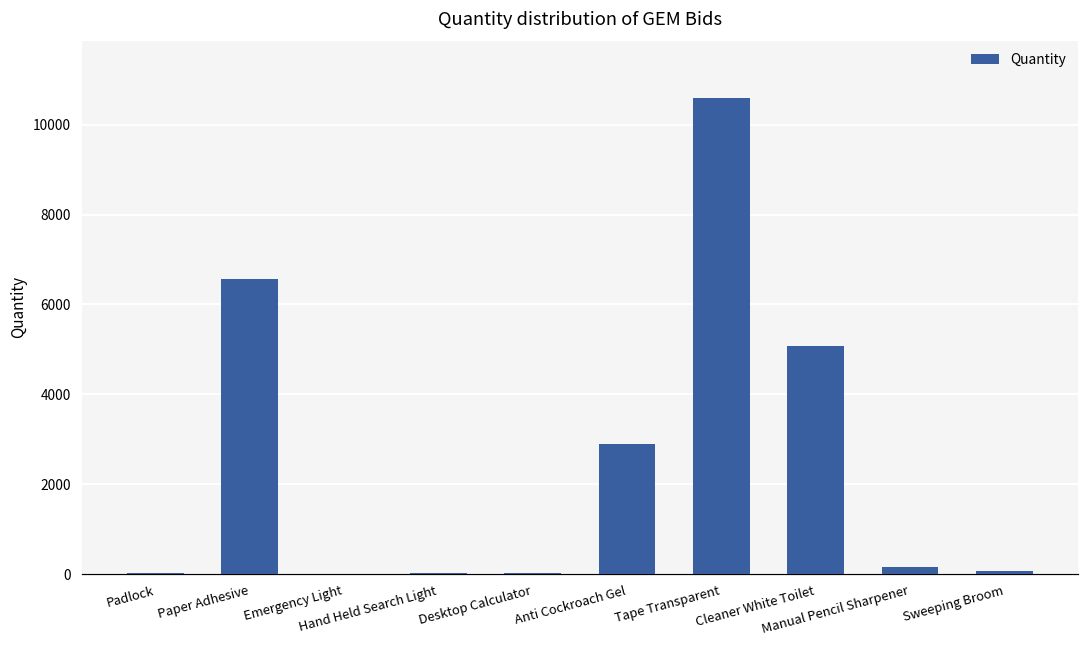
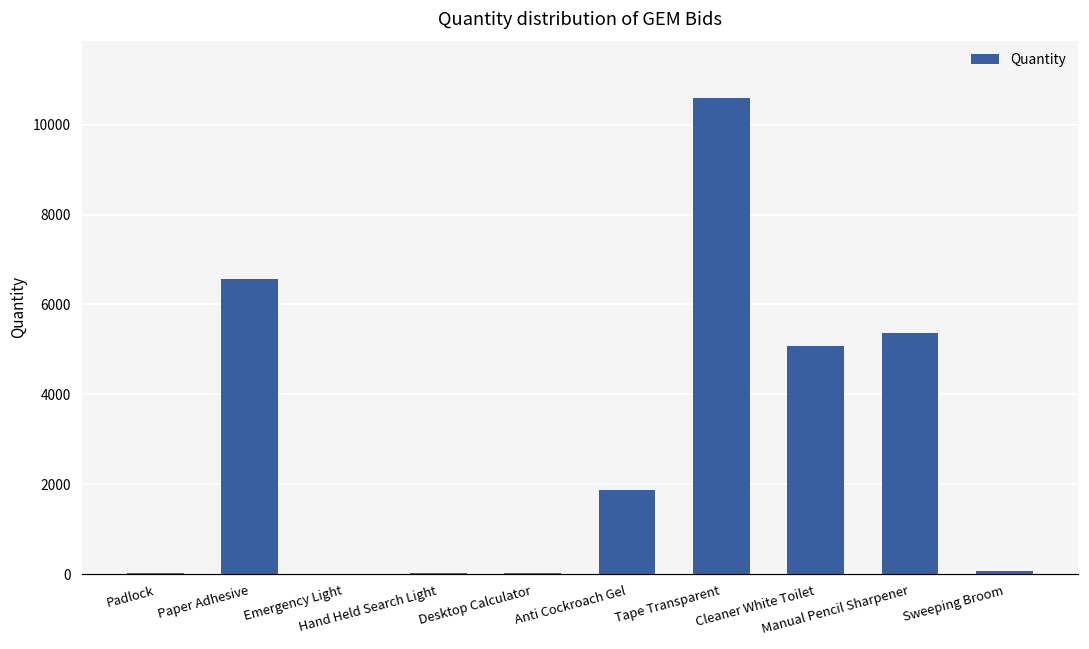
Anti Cockroach Gel: 2900 -> 1900
Manual Pencil Sharpener: 200 -> 5400
